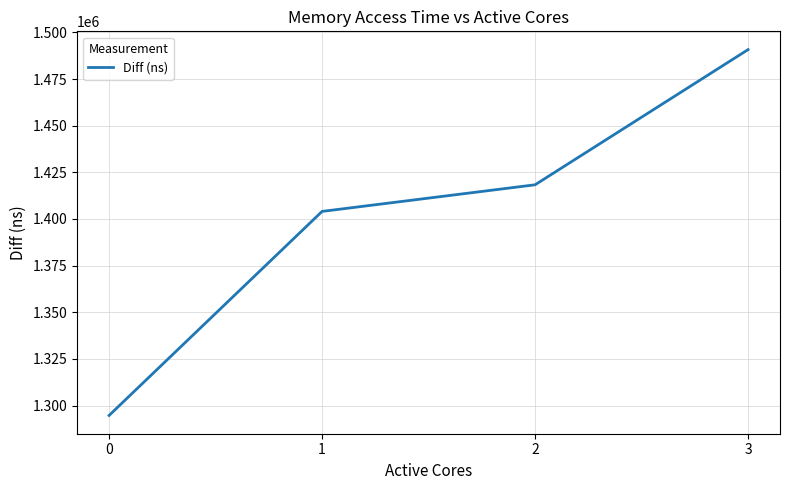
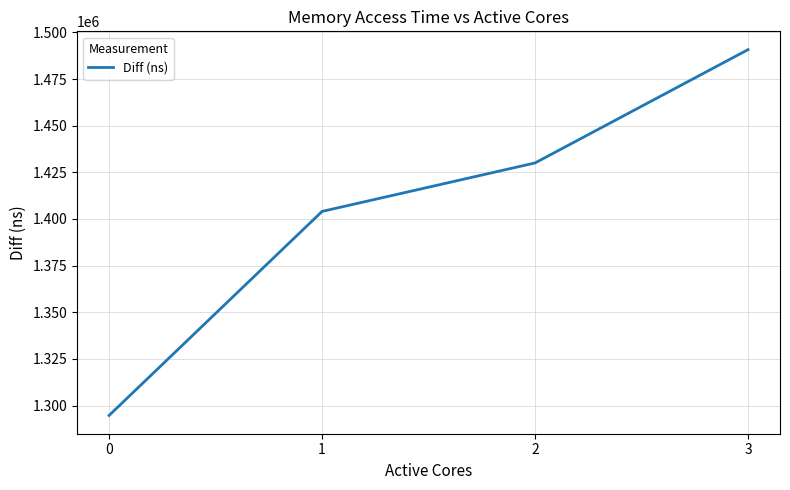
2: 1418000 -> 1430000
